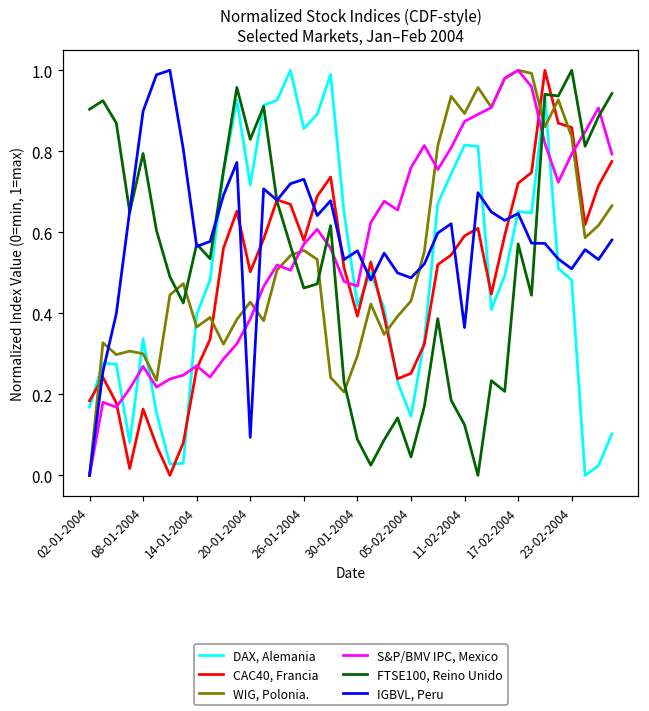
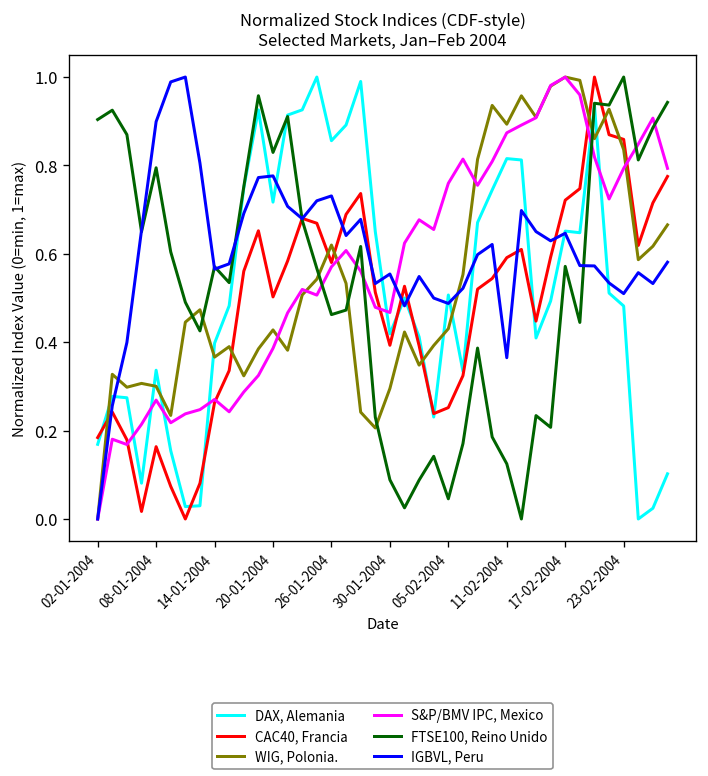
IGBVL, Peru, 20-01-2004: 0.09 -> 0.78
WIG, Polonia., 26-01-2004: 0.56 -> 0.62
DAX, Alemania, 05-02-2004: 0.15 -> 0.51
